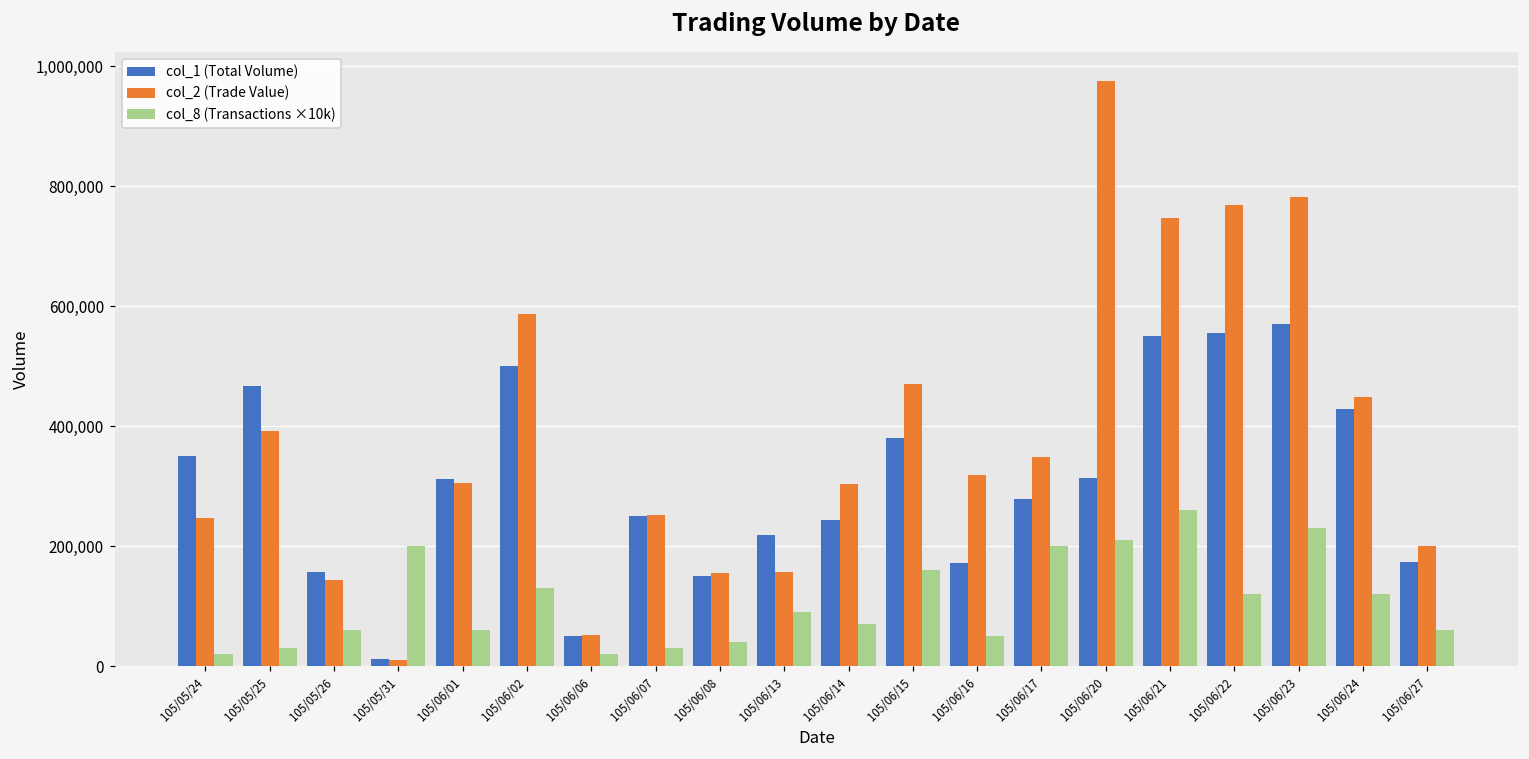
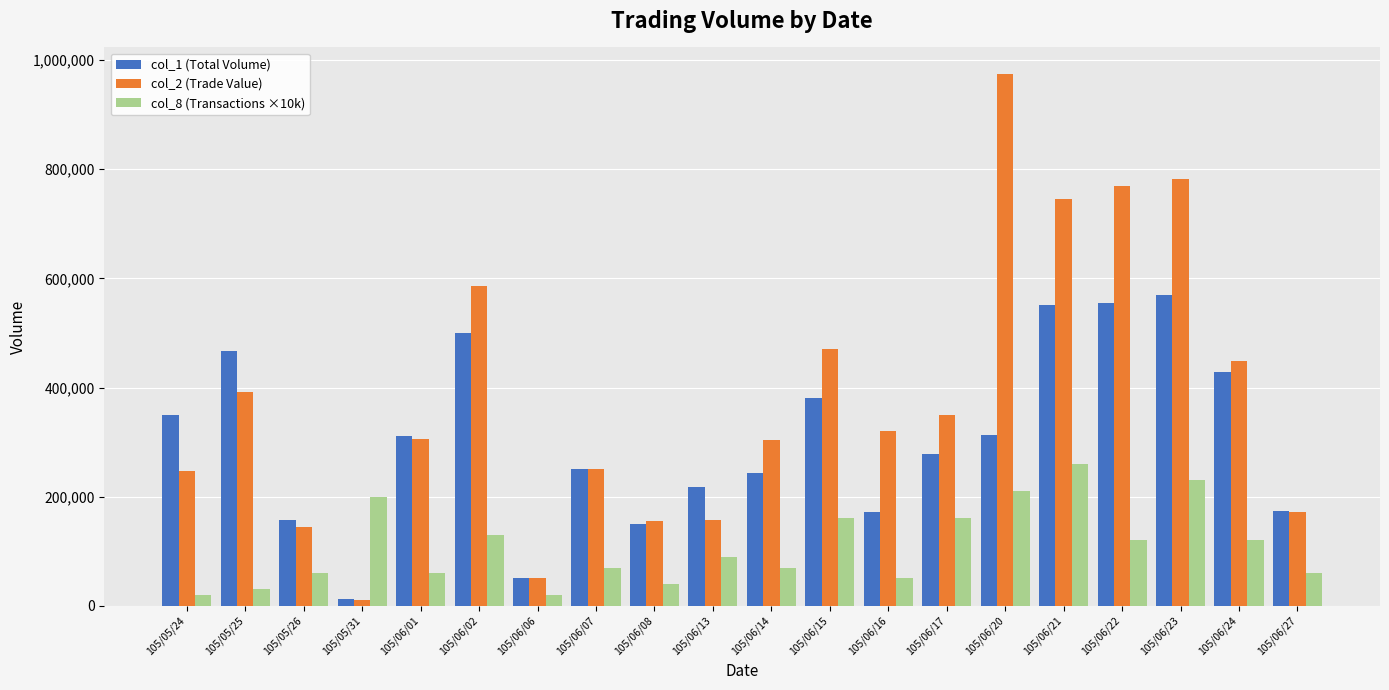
col_8 (Transactions ×10k), 105/06/07: 30,000 -> 70,000
col_8 (Transactions ×10k), 105/06/17: 200,000 -> 160,000
col_2 (Trade Value), 105/06/27: 200,000 -> 170,000
